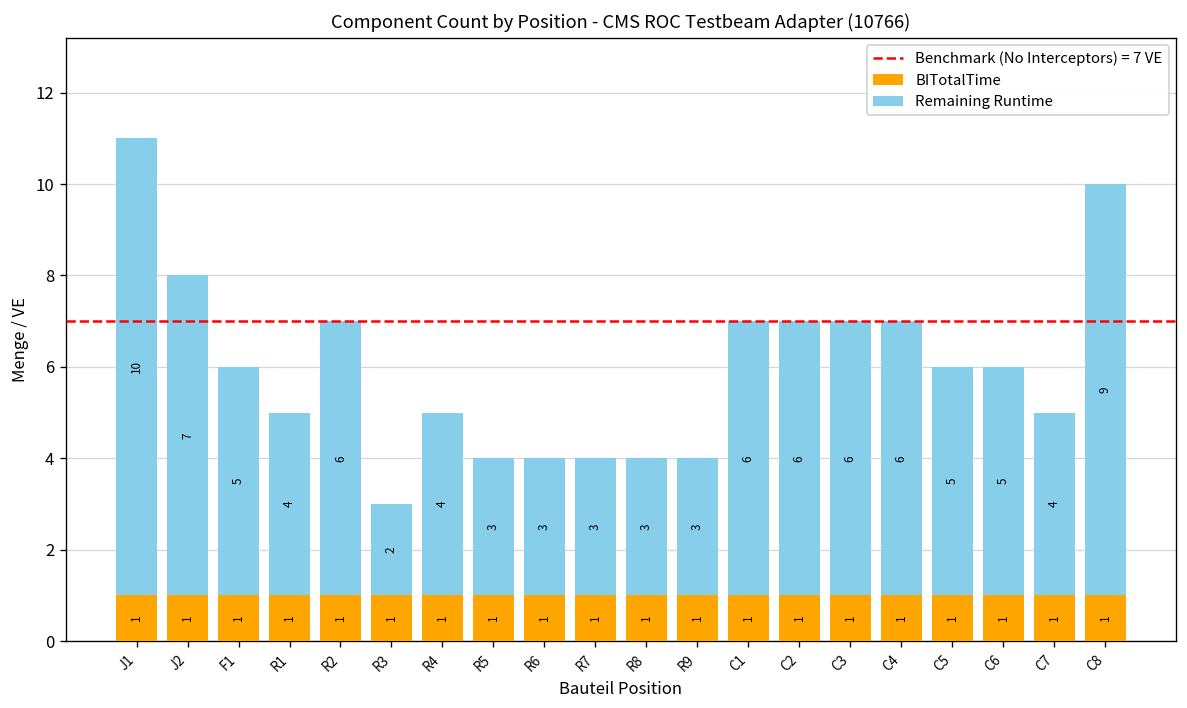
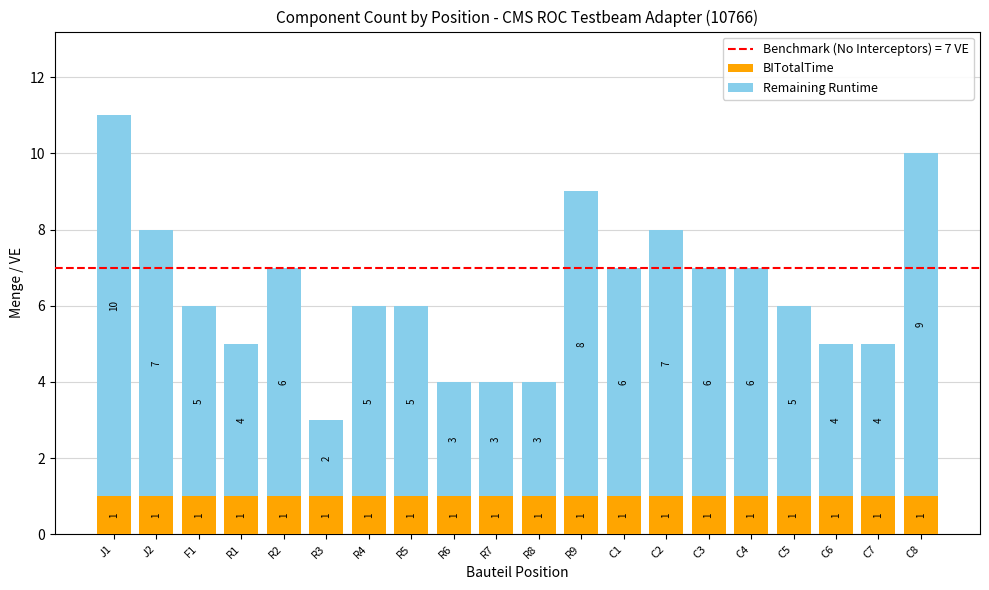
Remaining Runtime, R4: 4 -> 5
Remaining Runtime, R5: 3 -> 5
Remaining Runtime, R9: 3 -> 8
Remaining Runtime, C2: 6 -> 7
Remaining Runtime, C6: 5 -> 4
